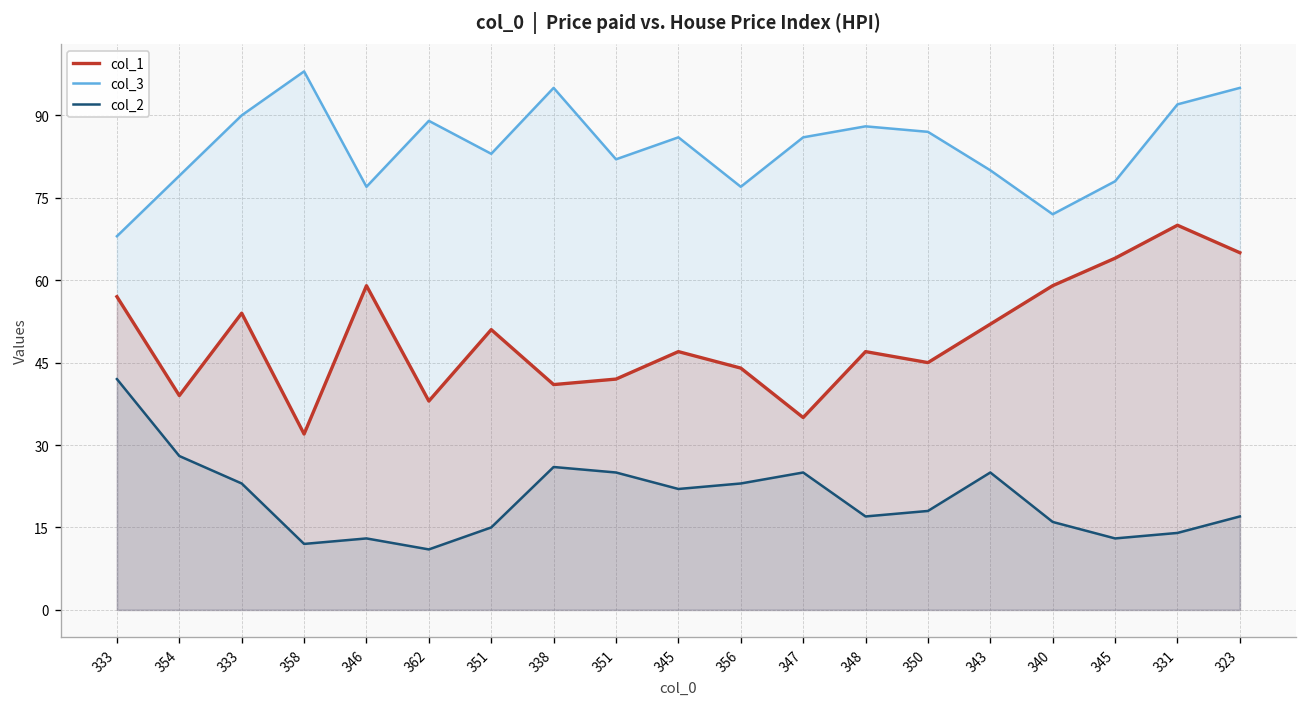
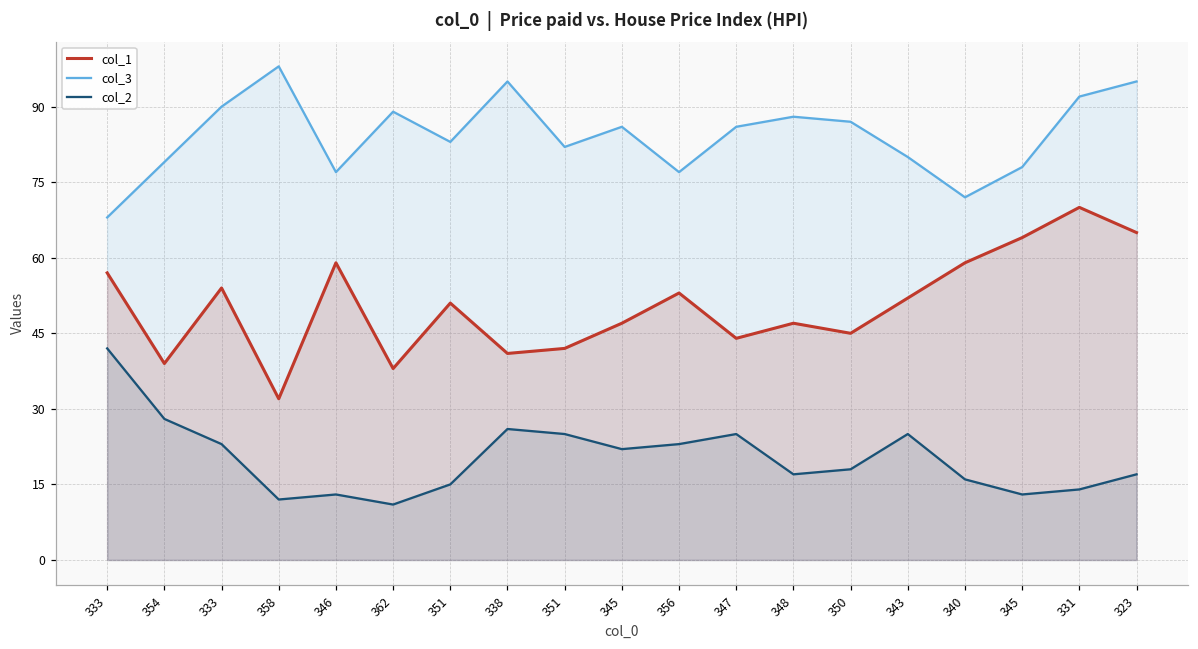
col_1, 356: 44 -> 53
col_1, 347: 35 -> 44
